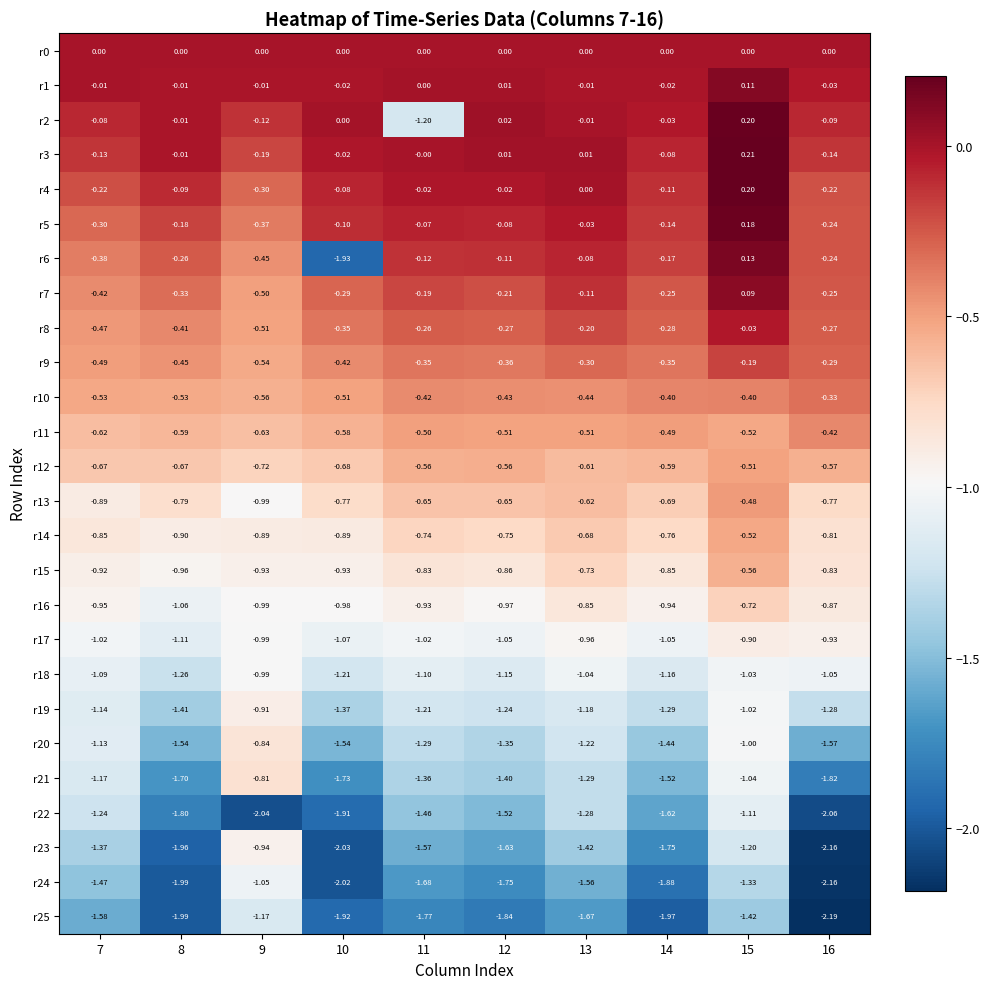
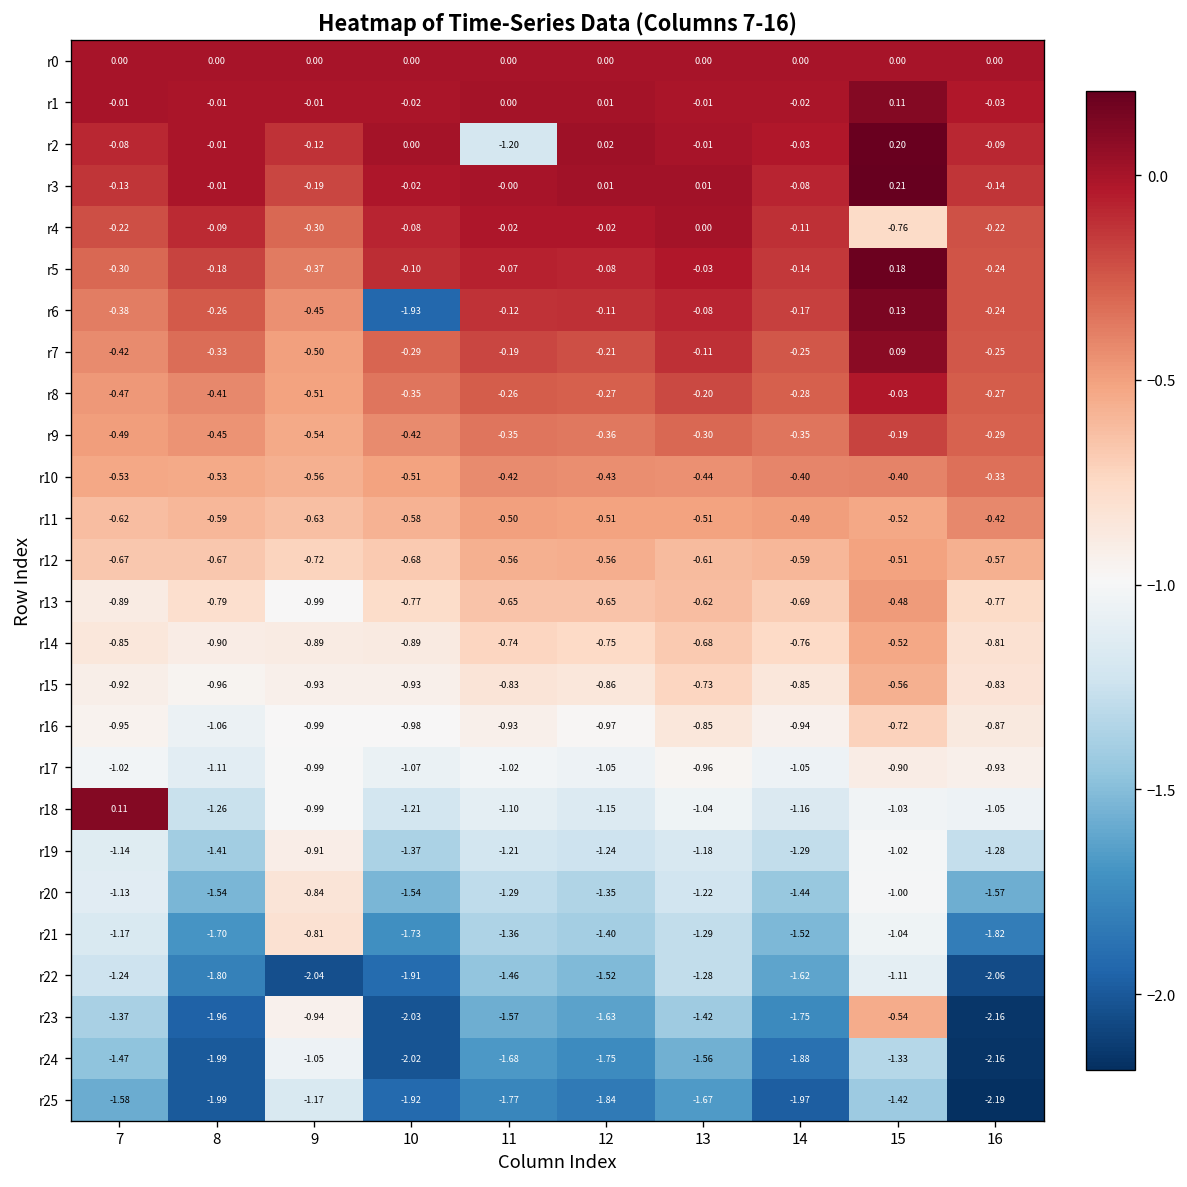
r4, 15: 0.20 -> -0.76
r18, 7: -1.09 -> 0.11
r23, 15: -1.20 -> -0.54
